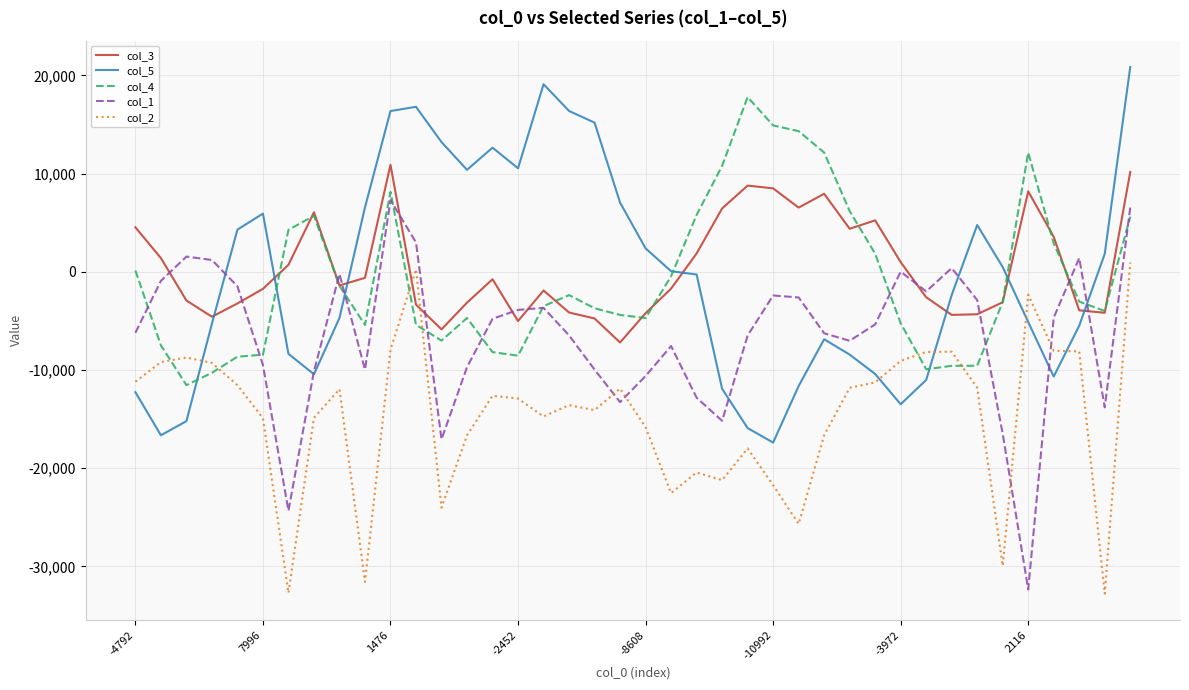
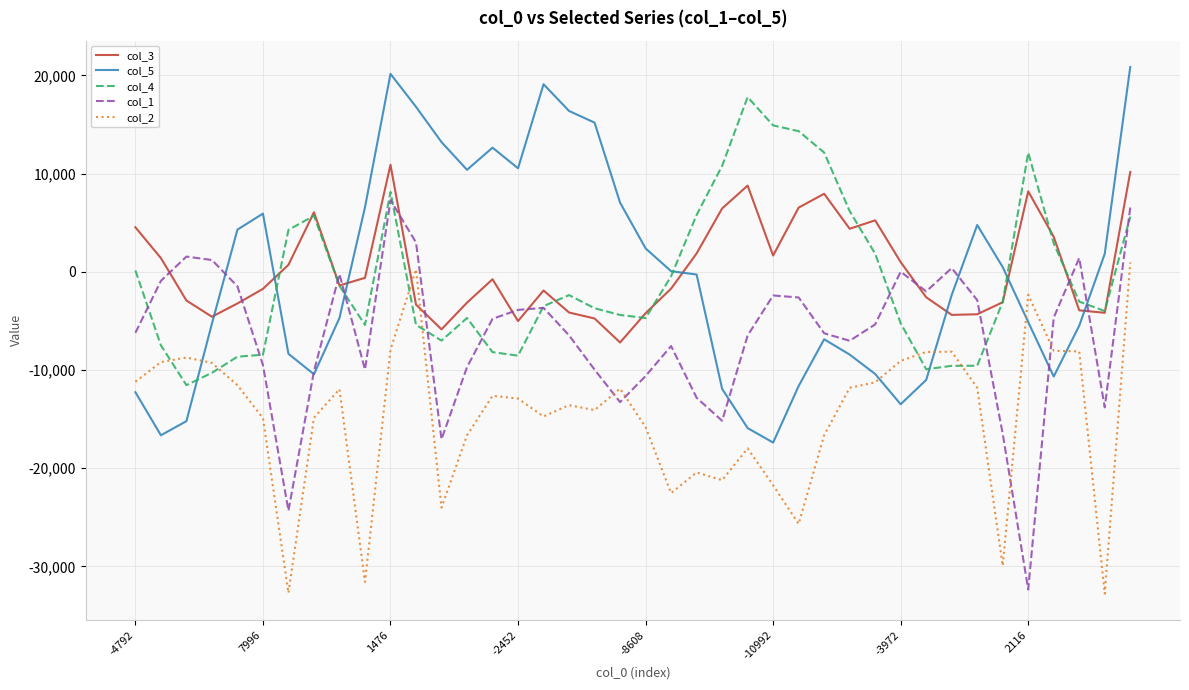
col_5, 1476: 16,000 -> 20,000
col_3, -10992: 8,000 -> 2,000
